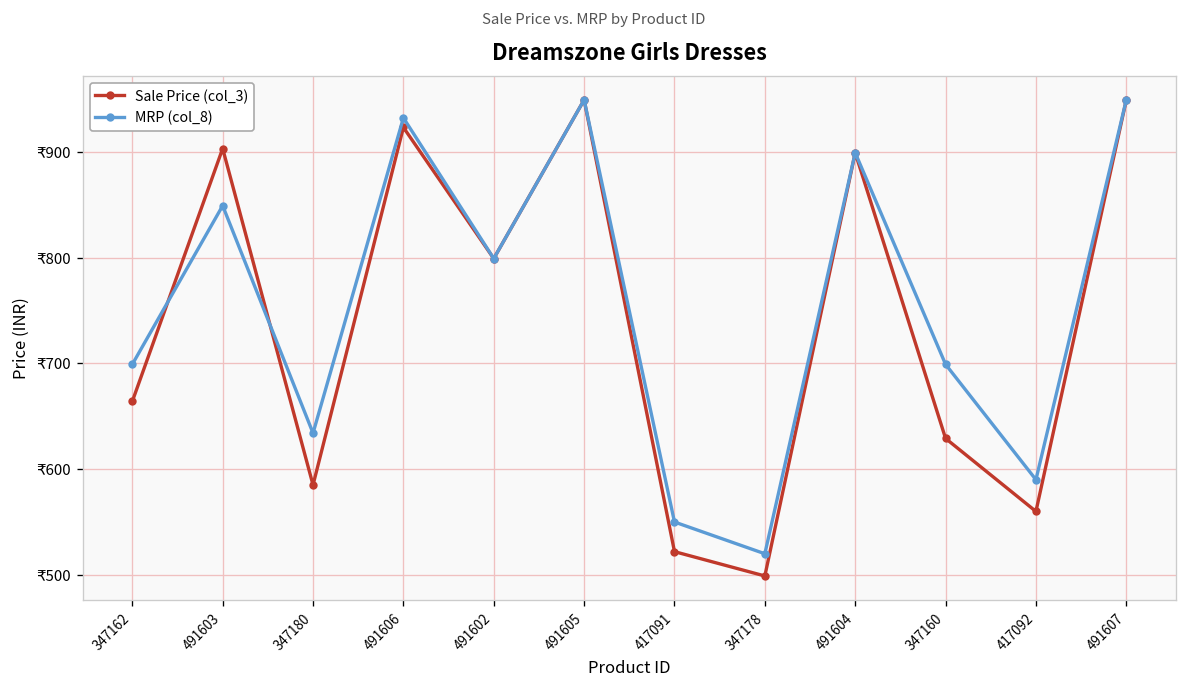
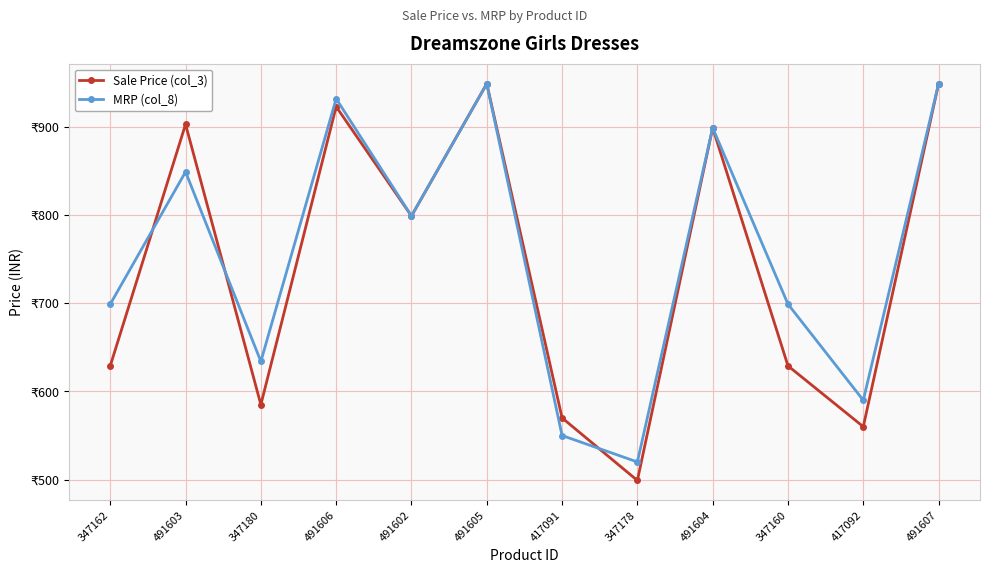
Sale Price (col_3), 347162: ₹660 -> ₹630
Sale Price (col_3), 417091: ₹520 -> ₹570
